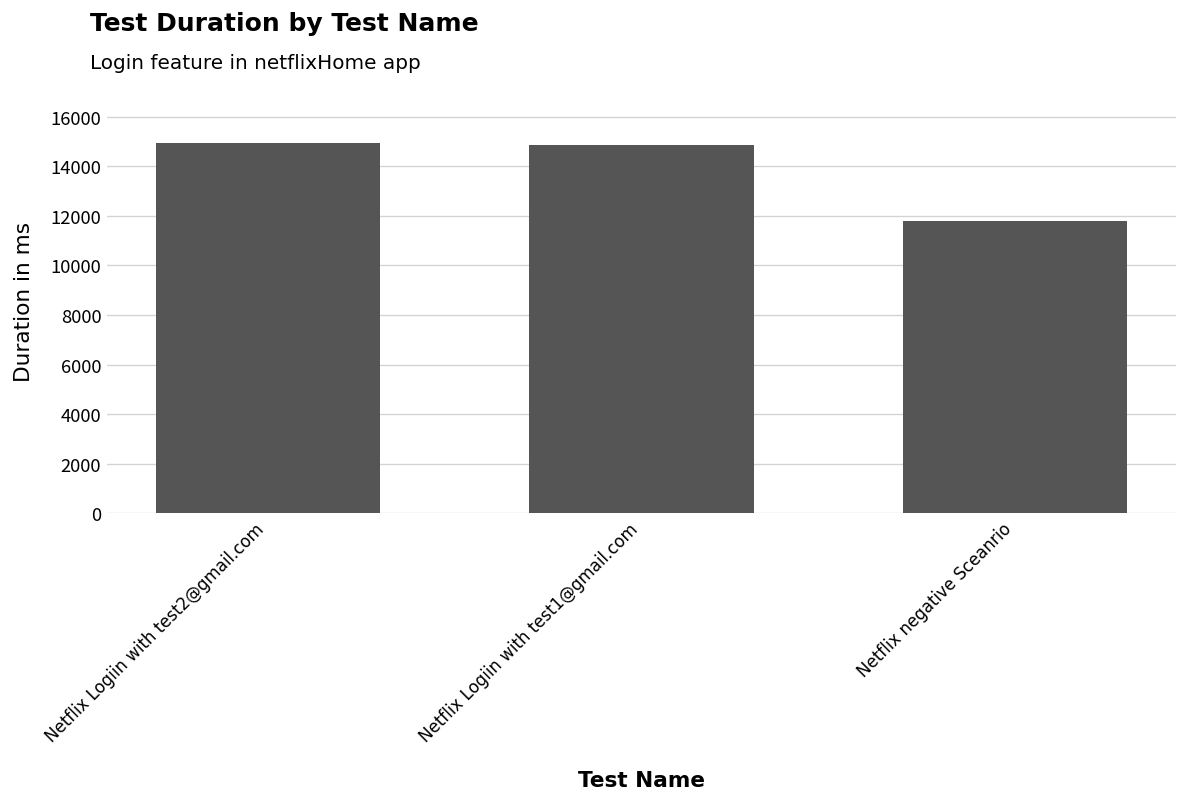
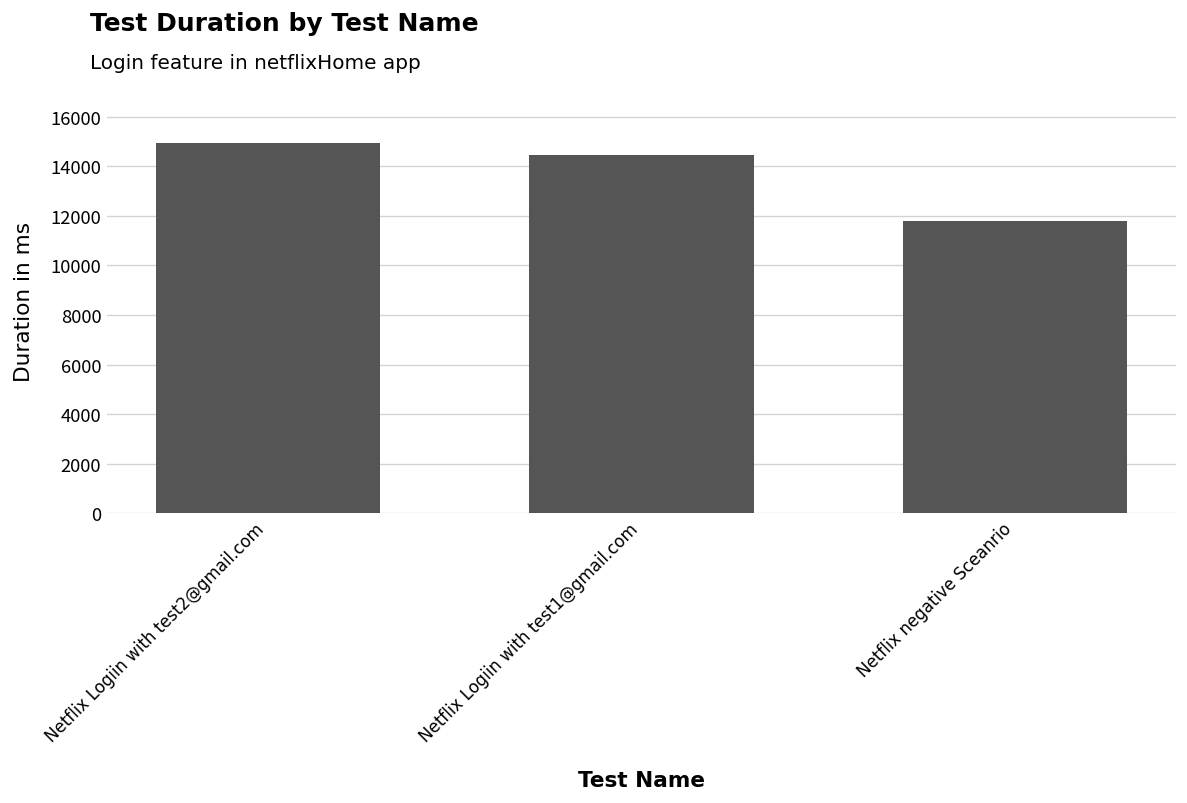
Netflix Logiin with test1@gmail.com: 14900 -> 14400
